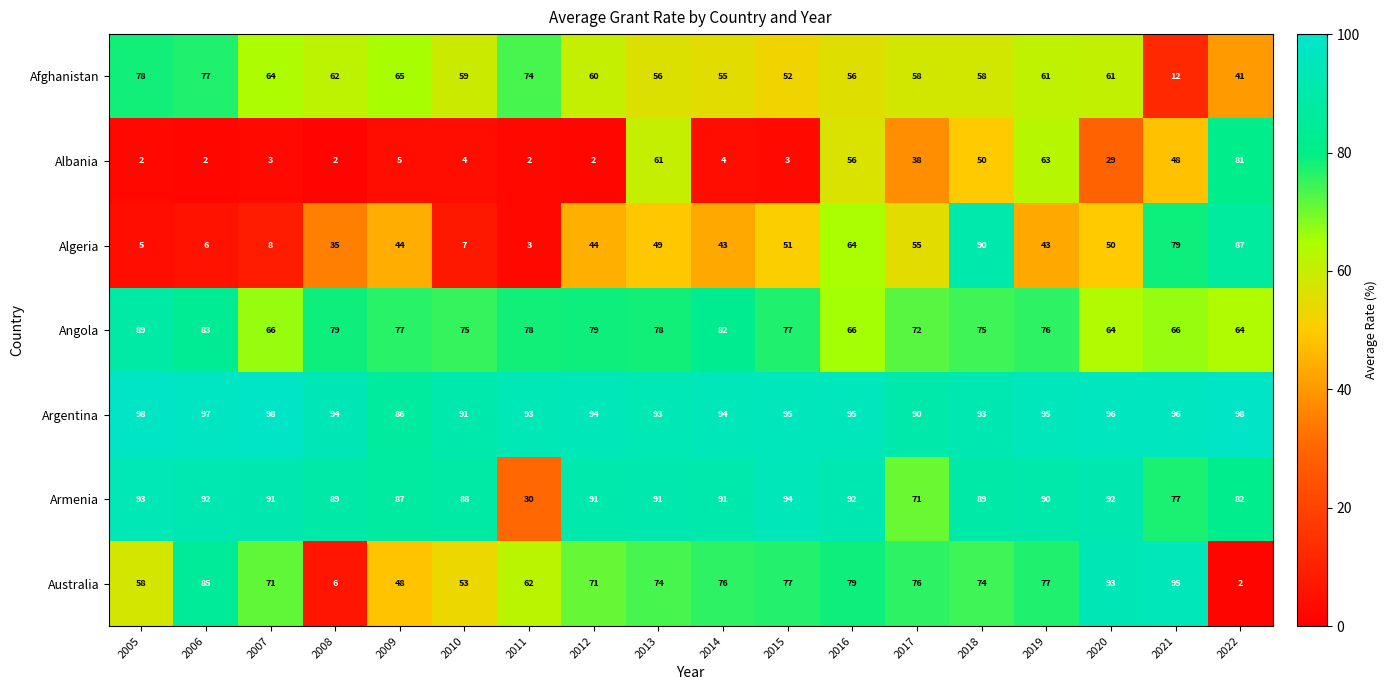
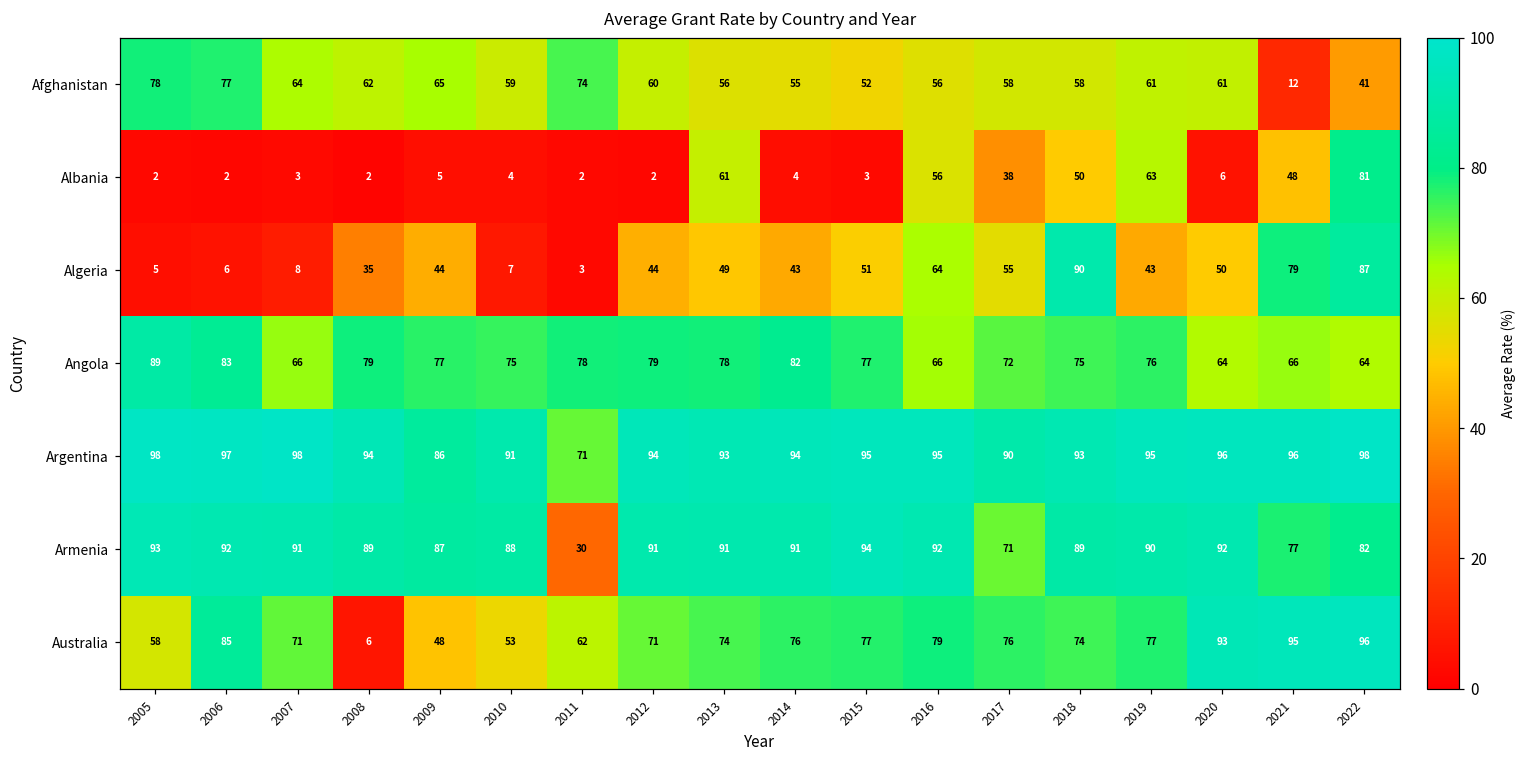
Albania, 2020: 29 -> 6
Argentina, 2011: 93 -> 71
Australia, 2022: 2 -> 96
